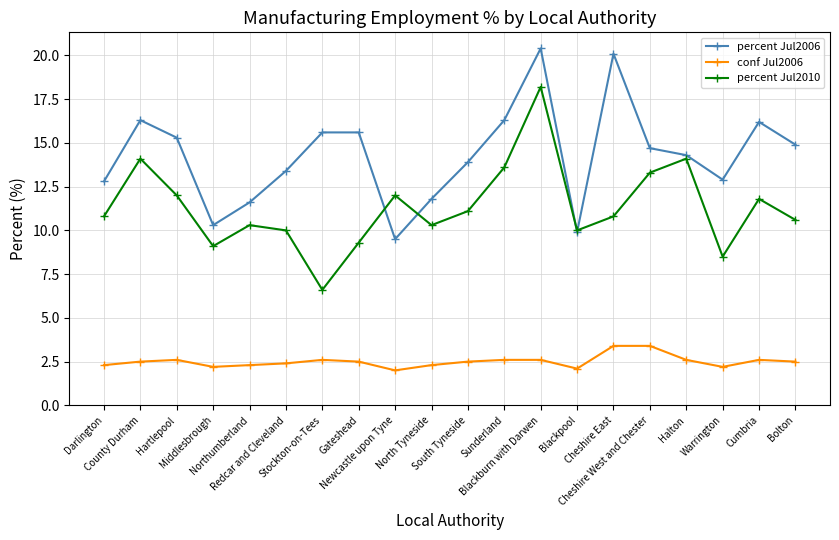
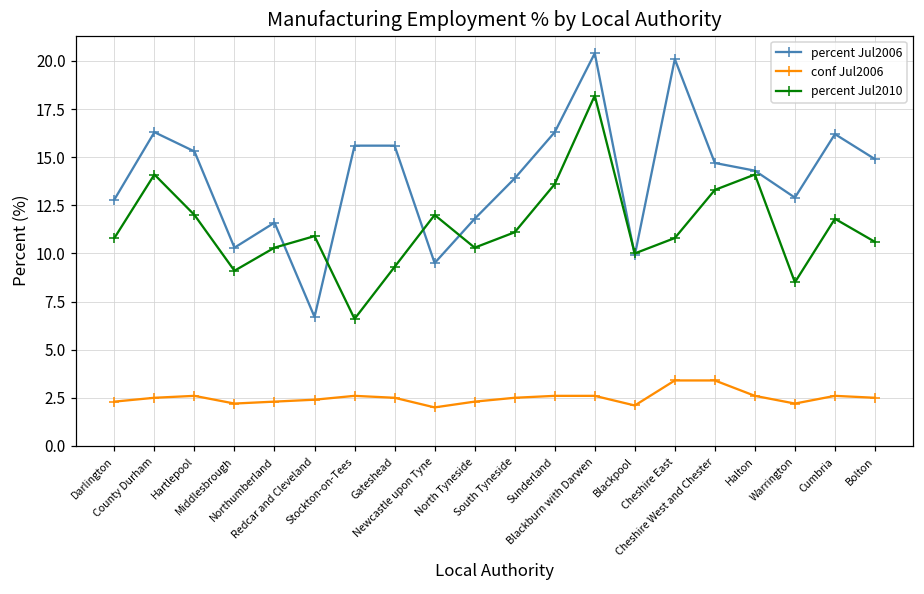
percent Jul2006, Redcar and Cleveland: 13.4 -> 6.7
percent Jul2010, Redcar and Cleveland: 10.0 -> 10.9
